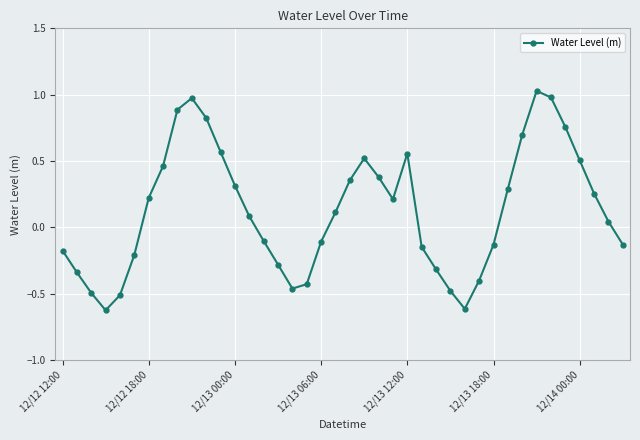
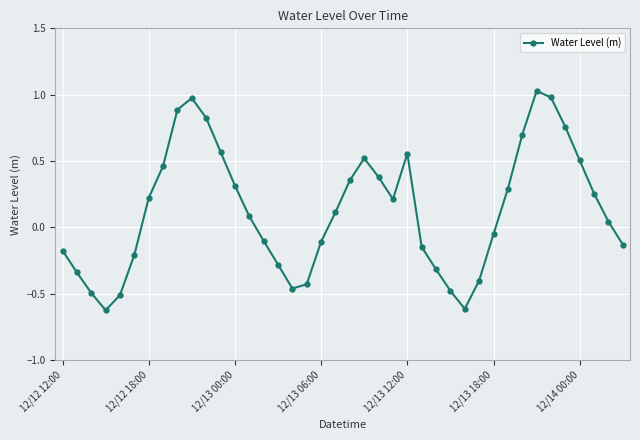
12/13 18:00: -0.13 -> -0.05
